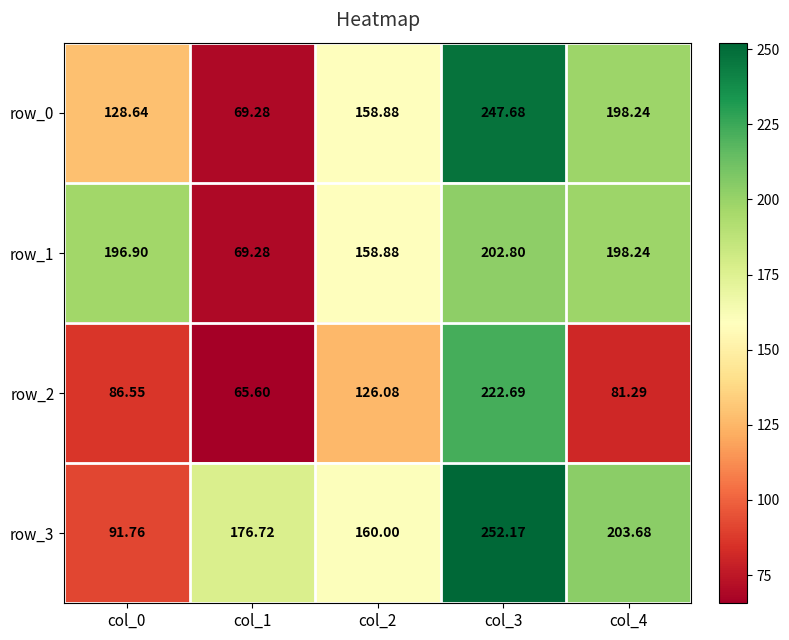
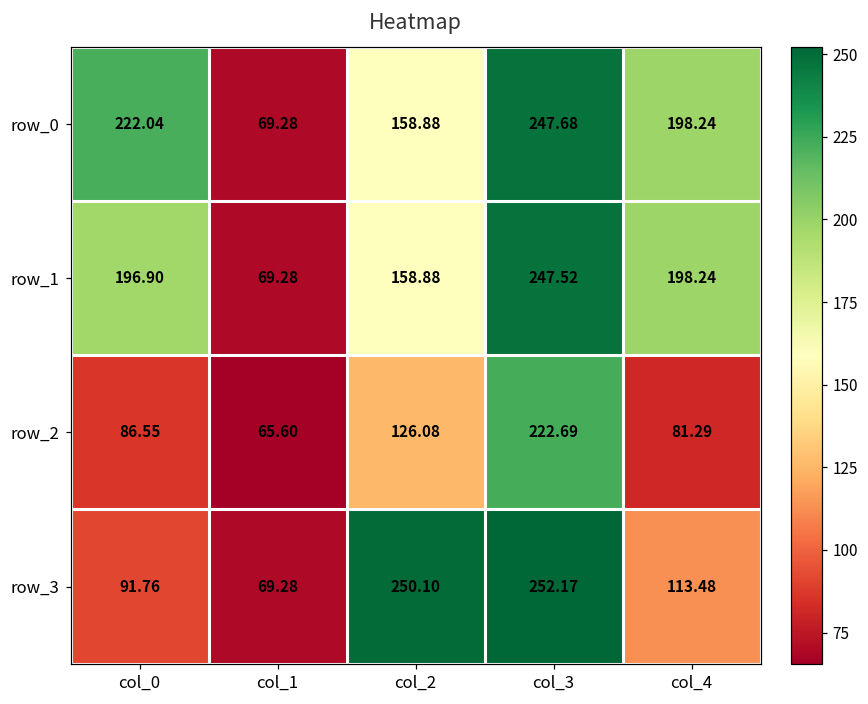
row_0, col_0: 128.64 -> 222.04
row_1, col_3: 202.80 -> 247.52
row_3, col_1: 176.72 -> 69.28
row_3, col_2: 160.00 -> 250.10
row_3, col_4: 203.68 -> 113.48
